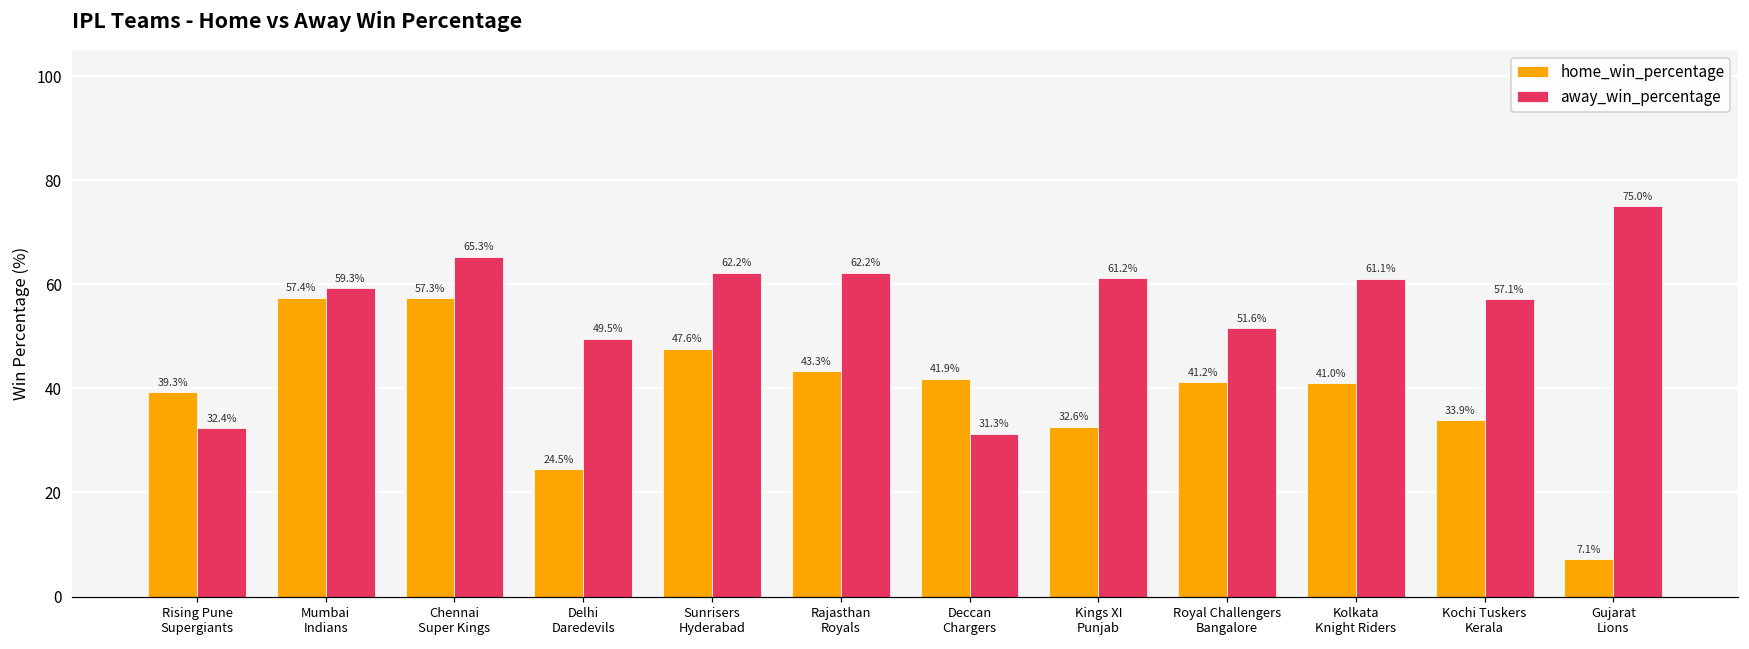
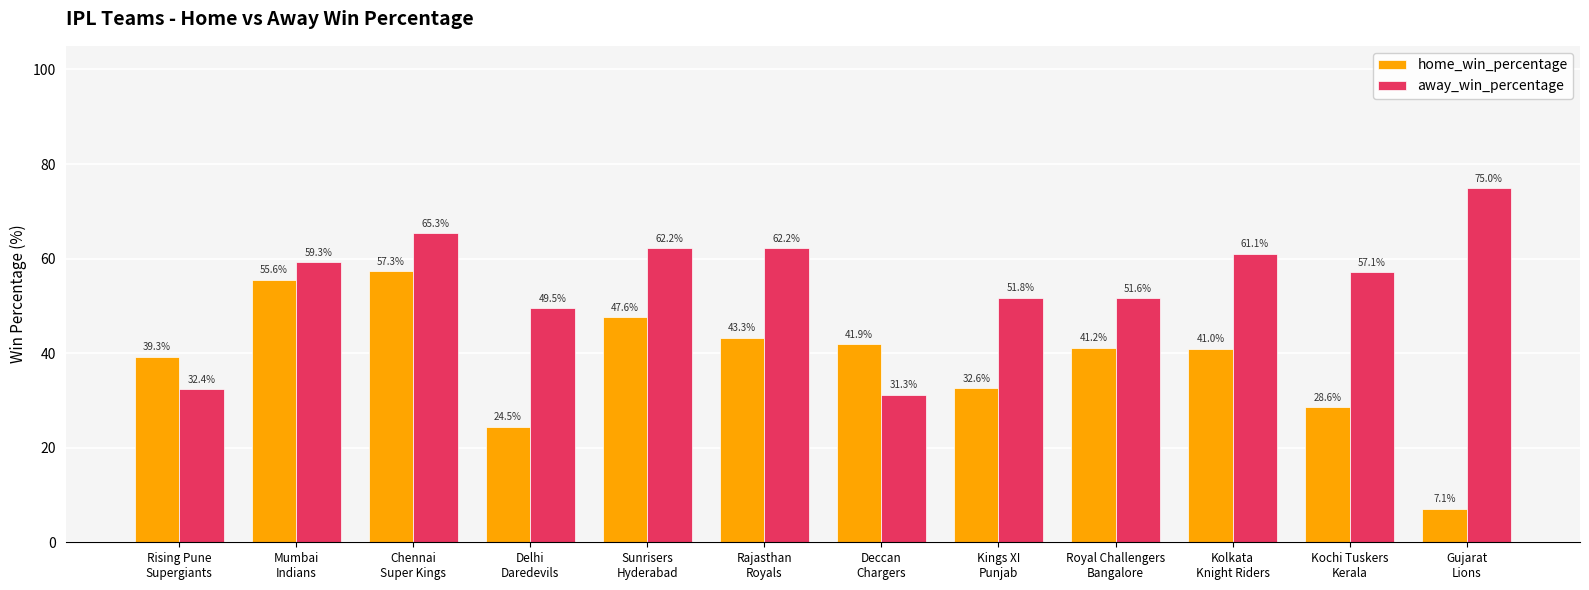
home_win_percentage, Mumbai Indians: 57.4% -> 55.6%
away_win_percentage, Kings XI Punjab: 61.2% -> 51.8%
home_win_percentage, Kochi Tuskers Kerala: 33.9% -> 28.6%
